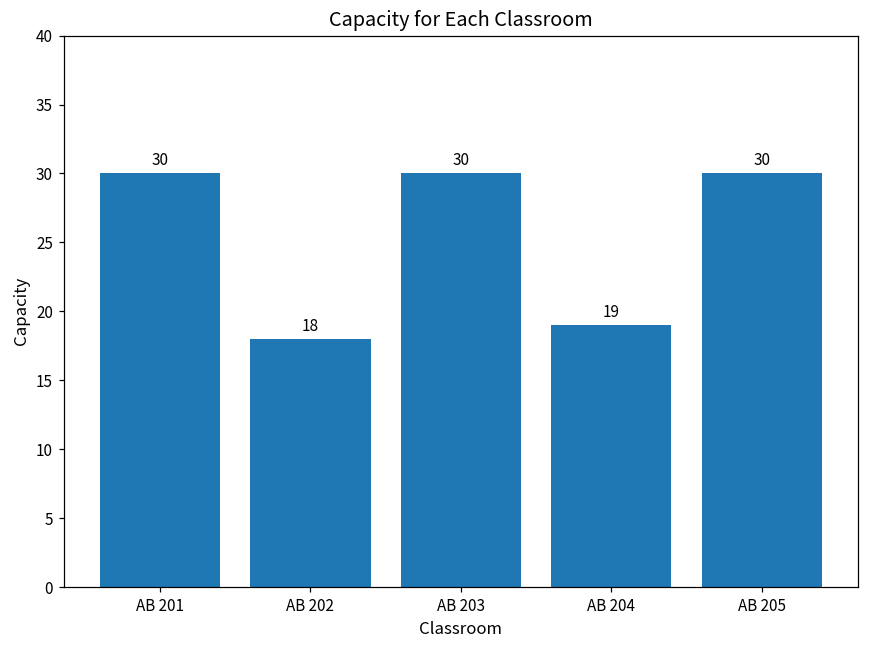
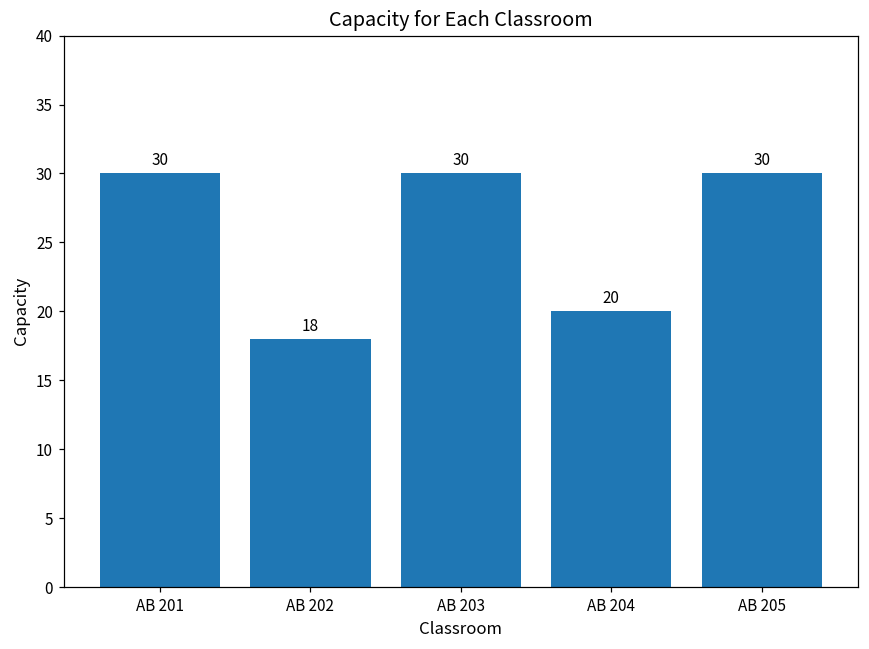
AB 204: 19 -> 20
